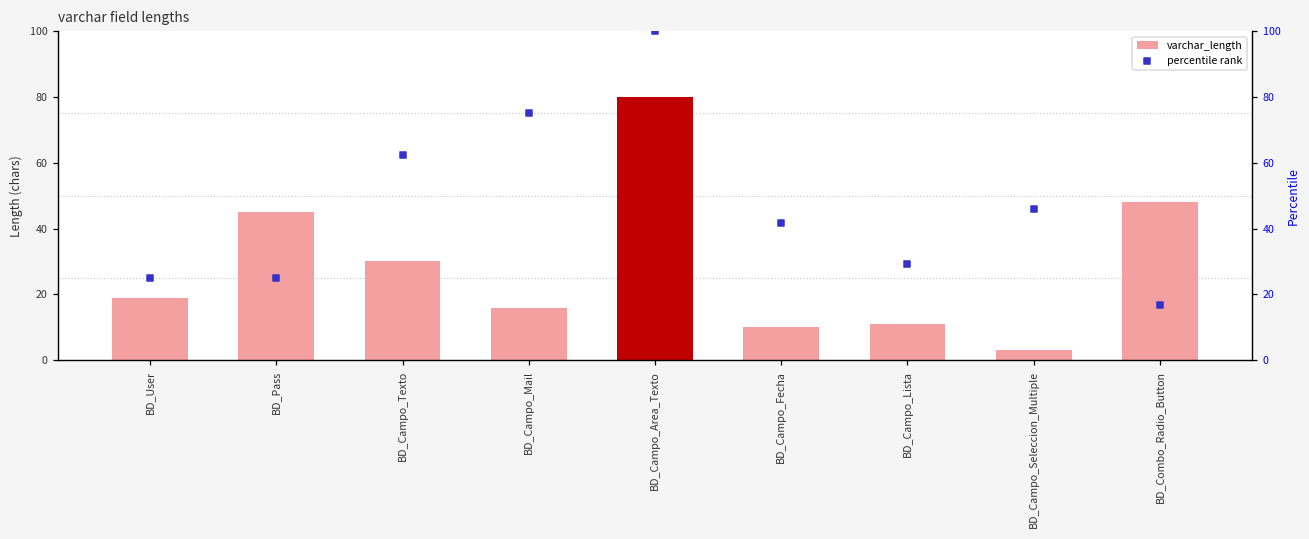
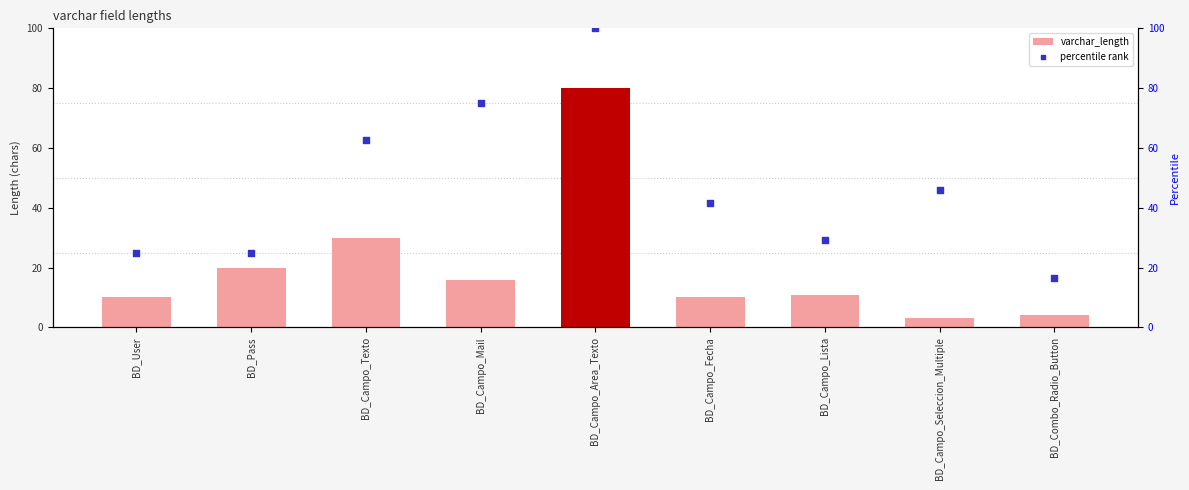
varchar_length, BD_User: 19 -> 10
varchar_length, BD_Pass: 45 -> 20
varchar_length, BD_Combo_Radio_Button: 48 -> 4
